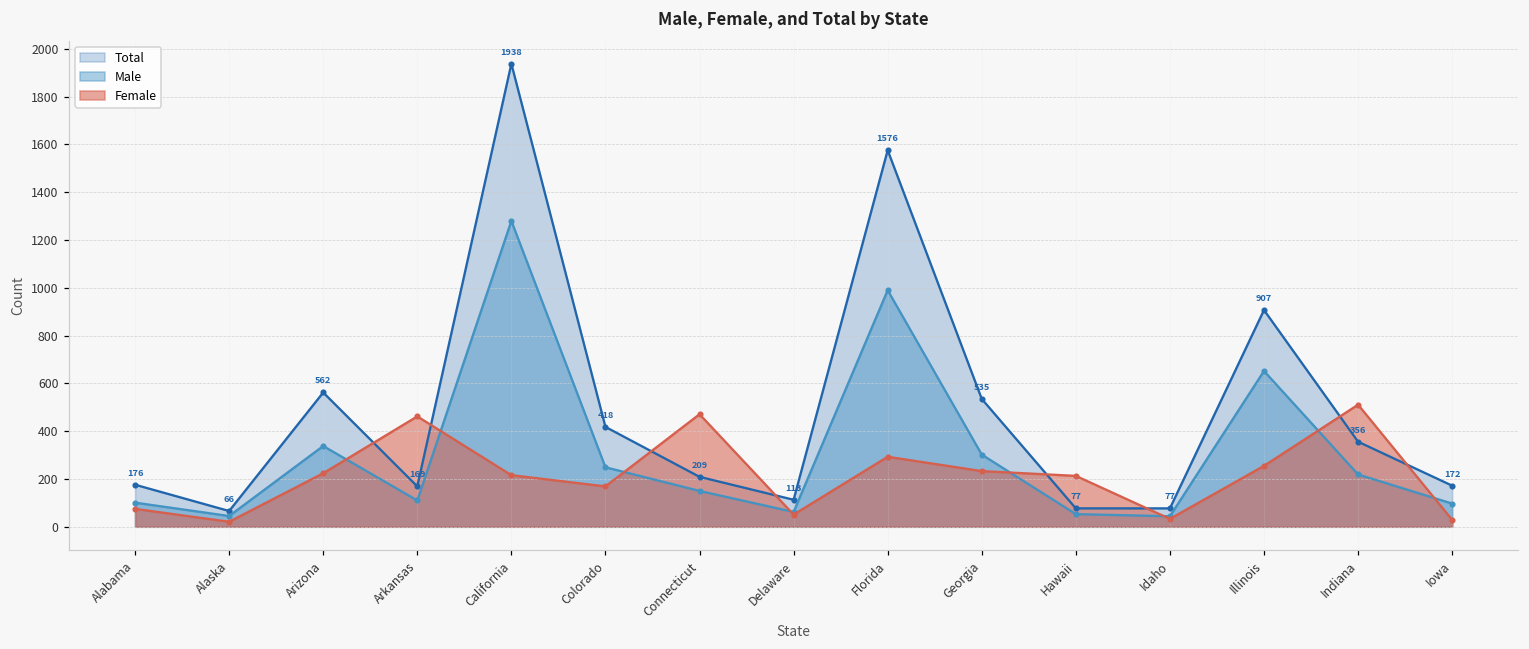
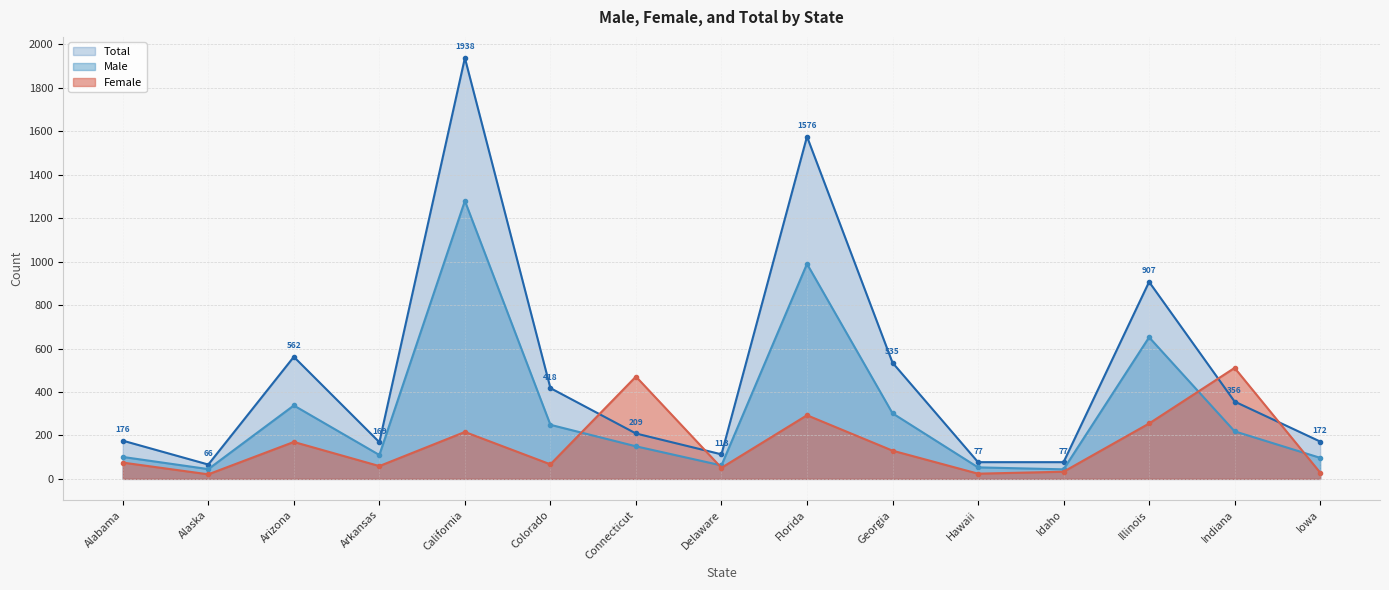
Female, Arizona: 220 -> 170
Female, Arkansas: 460 -> 60
Female, Colorado: 170 -> 70
Female, Georgia: 230 -> 130
Female, Hawaii: 210 -> 20
